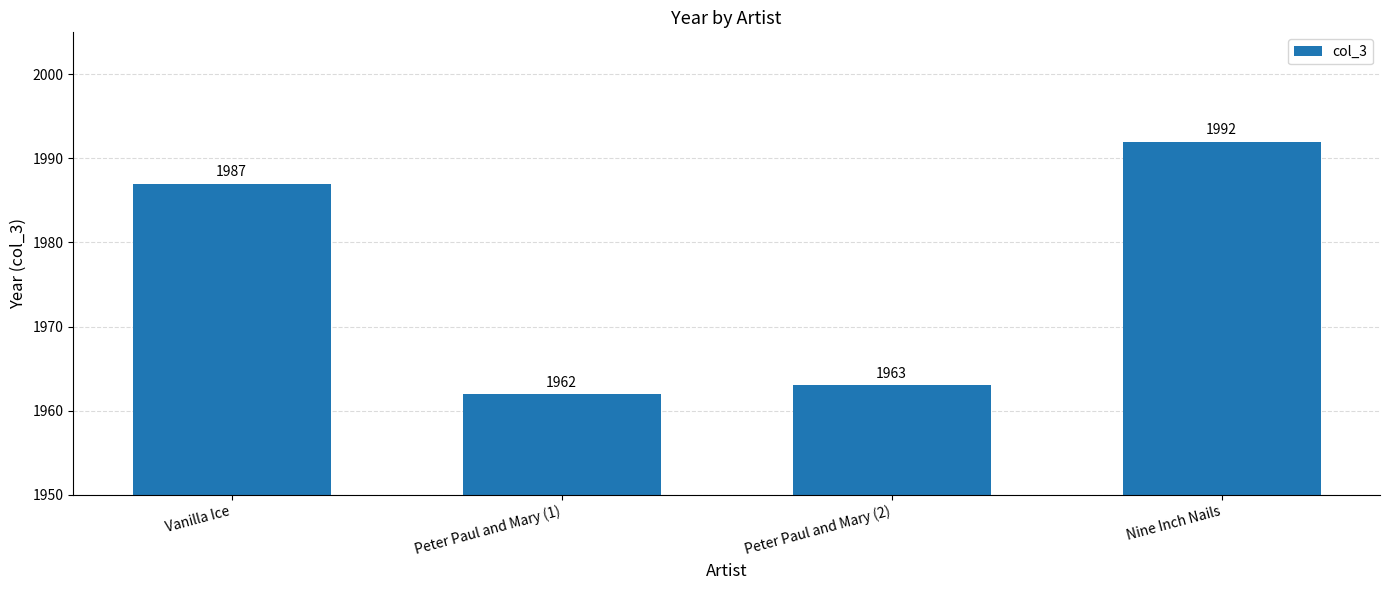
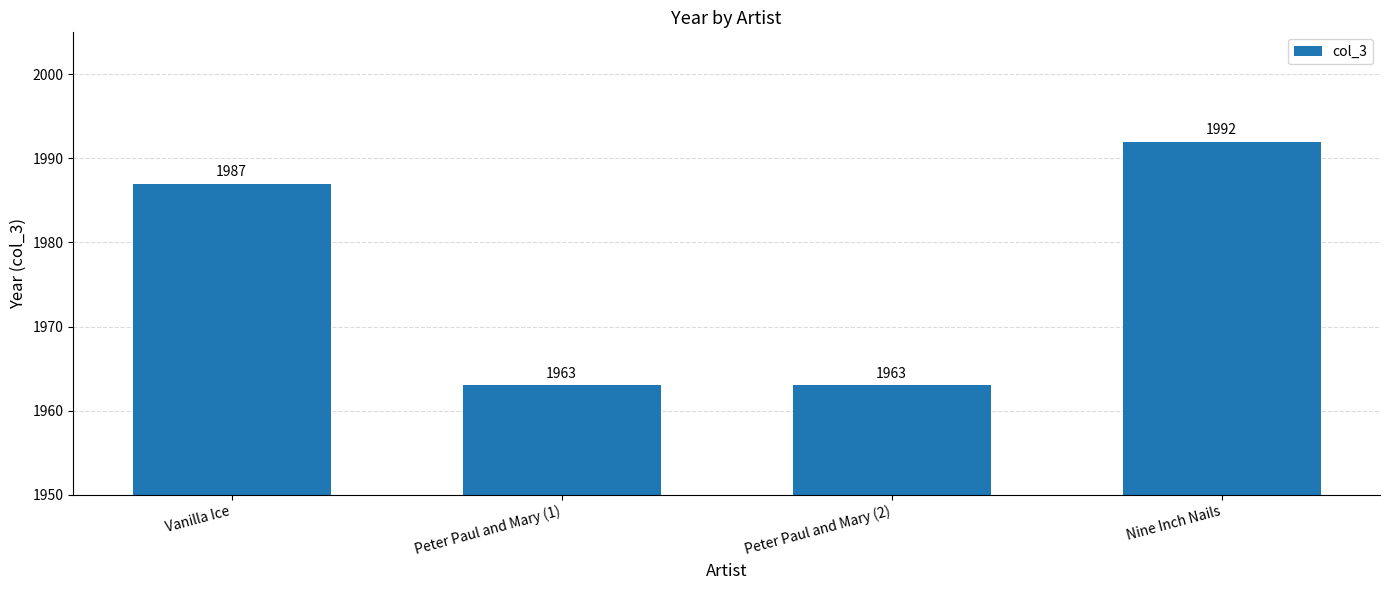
Peter Paul and Mary (1): 1962 -> 1963
